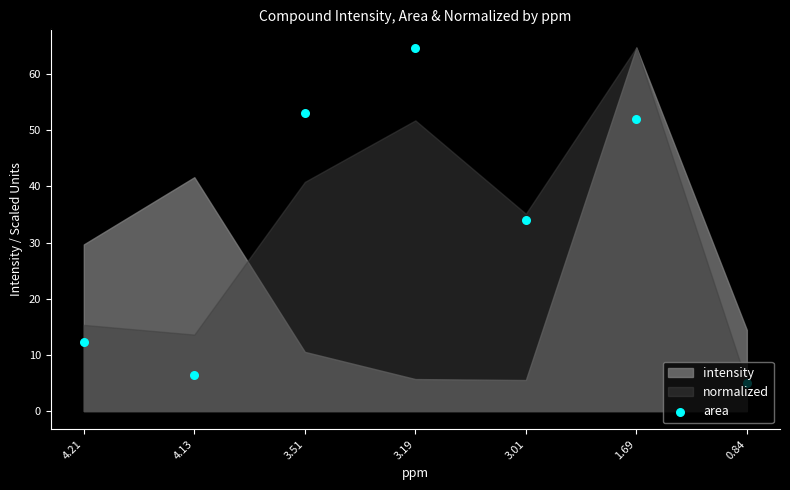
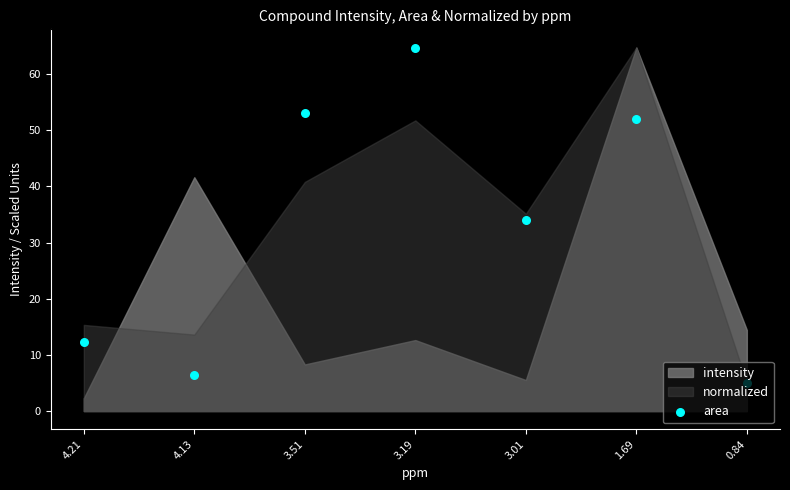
intensity, 4.21: 30 -> 2
intensity, 3.51: 11 -> 8
intensity, 3.19: 6 -> 13
